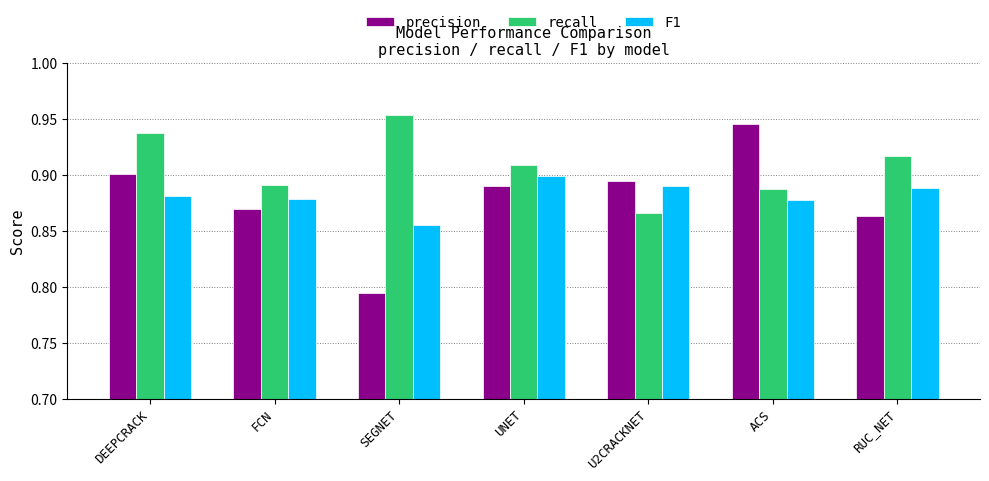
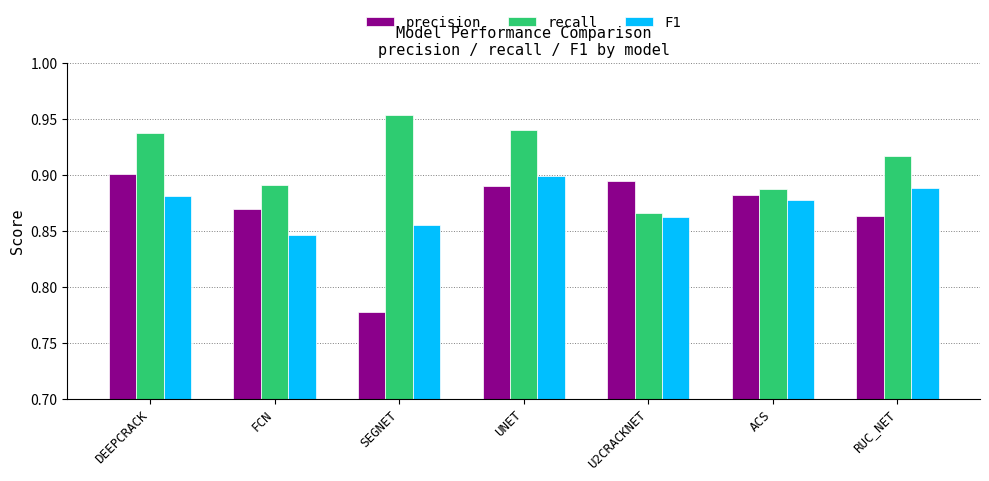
F1, FCN: 0.879 -> 0.847
precision, SEGNET: 0.795 -> 0.778
recall, UNET: 0.909 -> 0.941
F1, U2CRACKNET: 0.891 -> 0.862
precision, ACS: 0.946 -> 0.883
